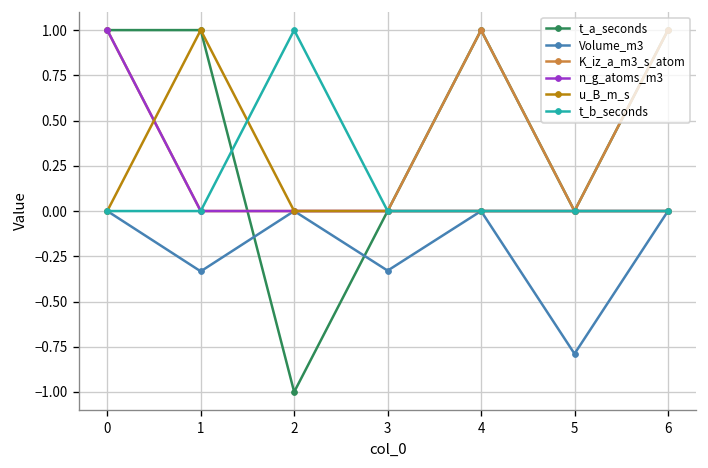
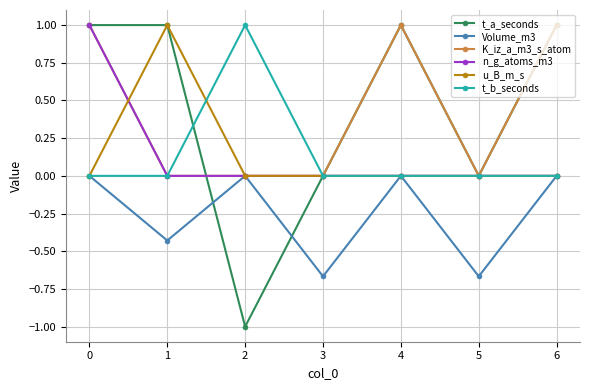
Volume_m3, 1: -0.33 -> -0.43
Volume_m3, 3: -0.33 -> -0.67
Volume_m3, 5: -0.79 -> -0.67
